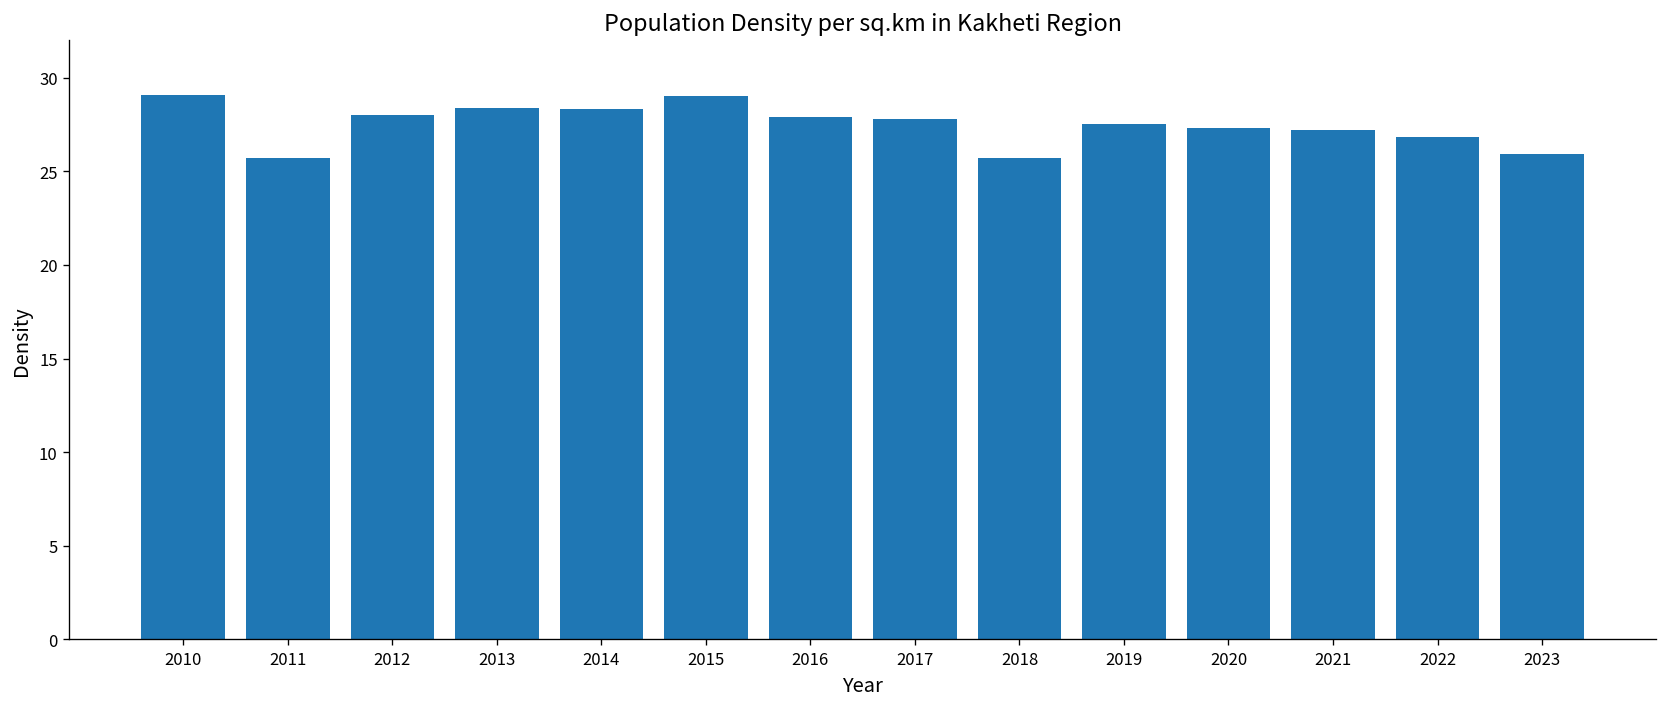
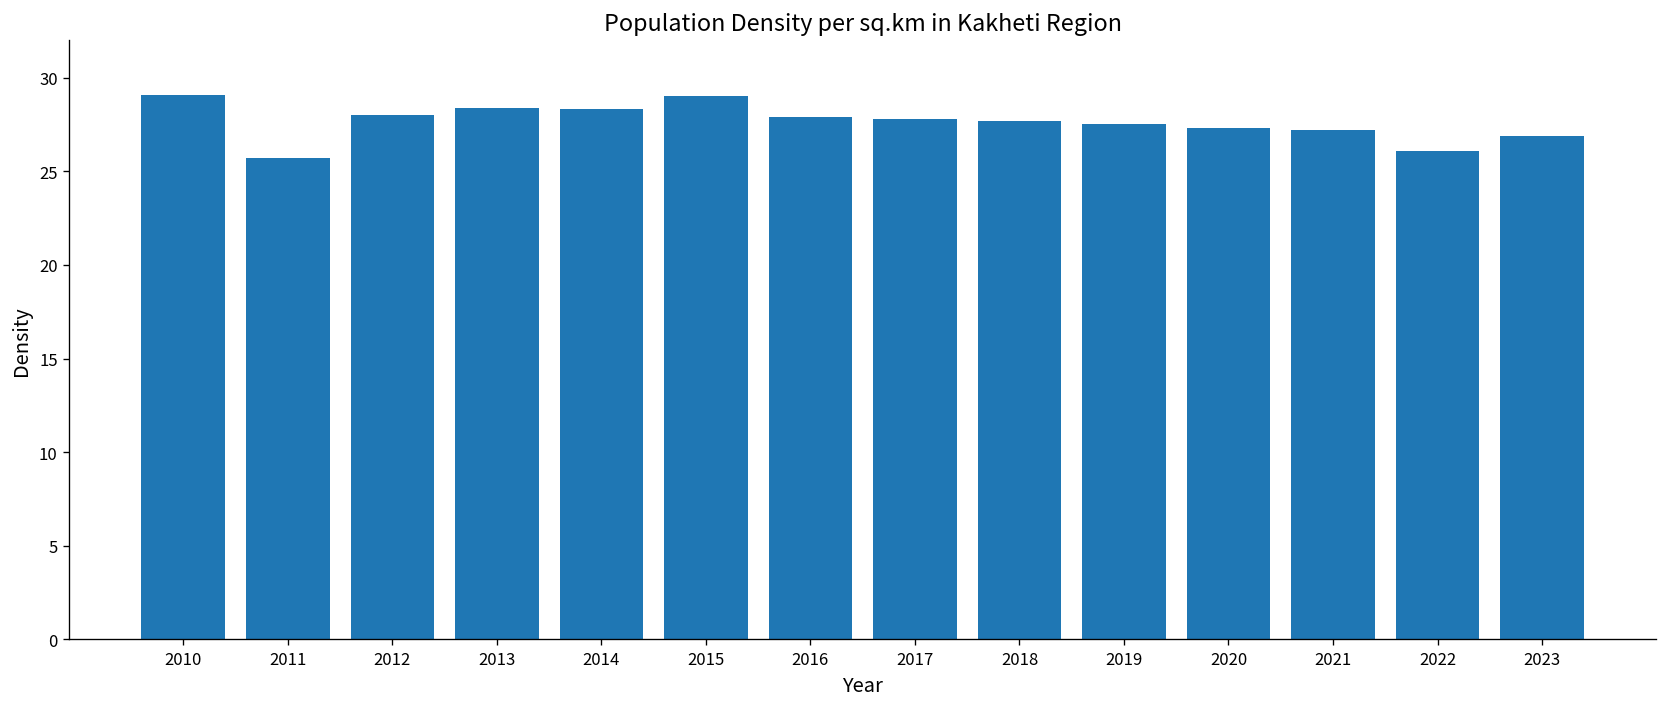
2018: 25.7 -> 27.7
2022: 26.8 -> 26.1
2023: 25.9 -> 26.9
